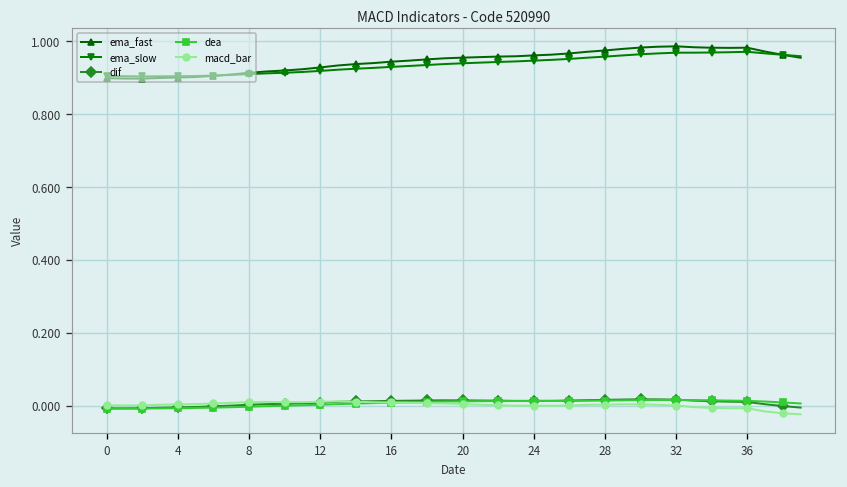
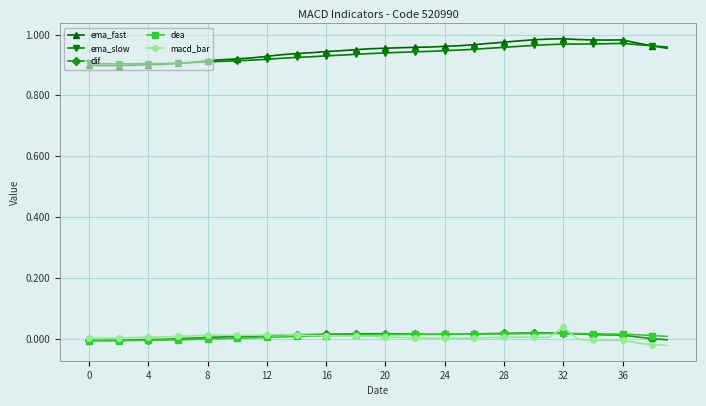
macd_bar, 32: 0.00 -> 0.04
